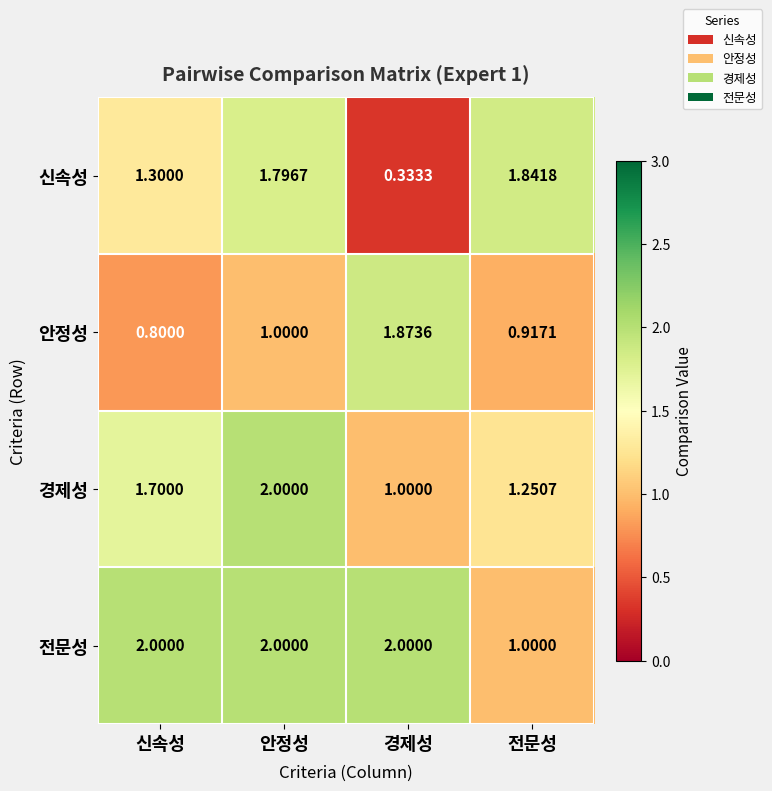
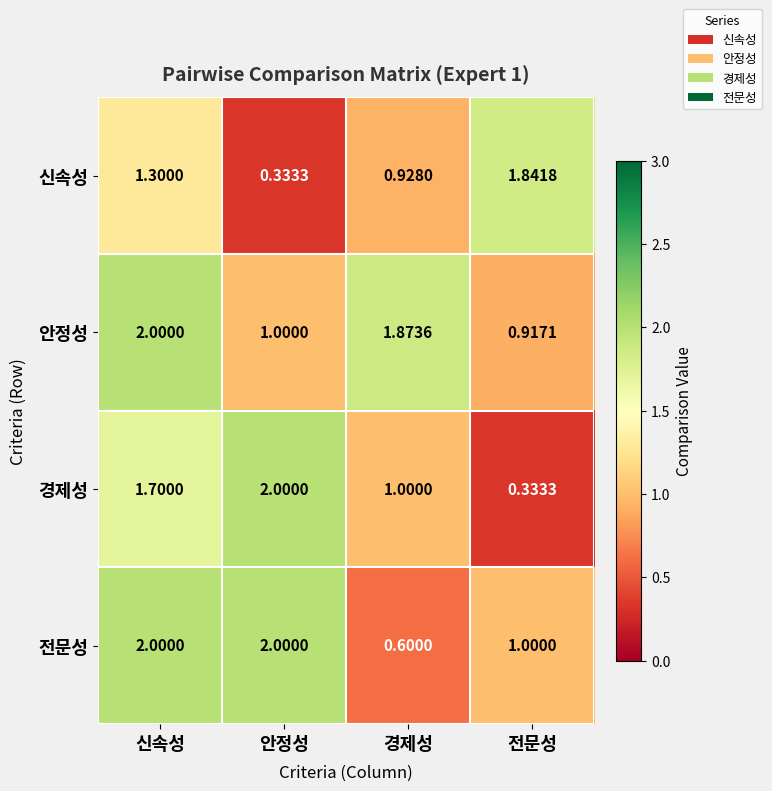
신속성, 안정성: 1.7967 -> 0.3333
신속성, 경제성: 0.3333 -> 0.9280
안정성, 신속성: 0.8000 -> 2.0000
경제성, 전문성: 1.2507 -> 0.3333
전문성, 경제성: 2.0000 -> 0.6000
